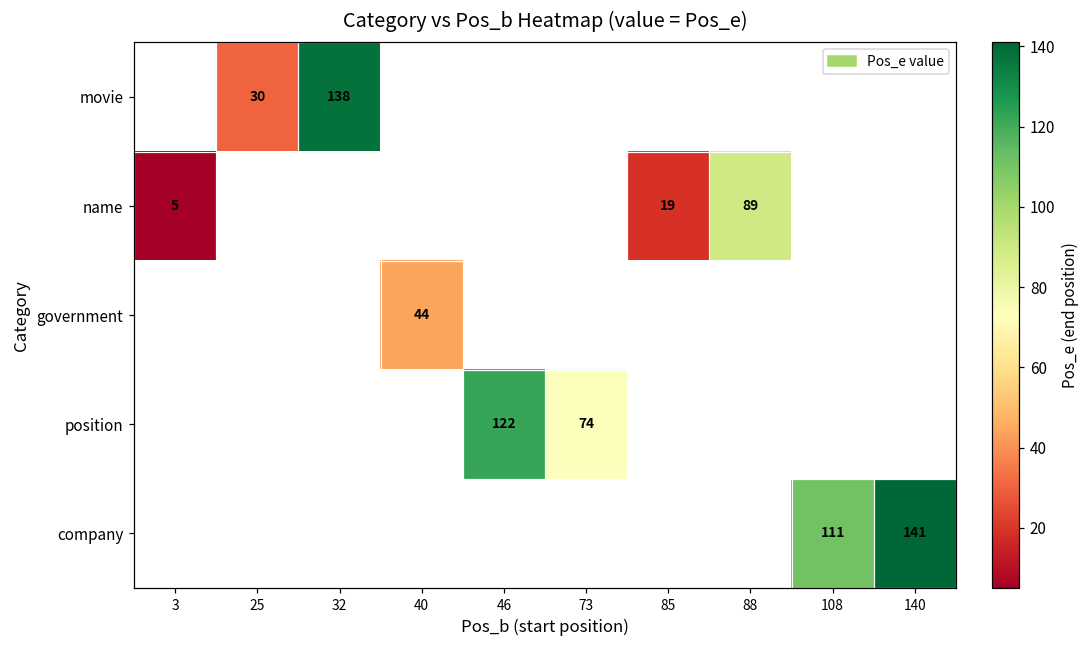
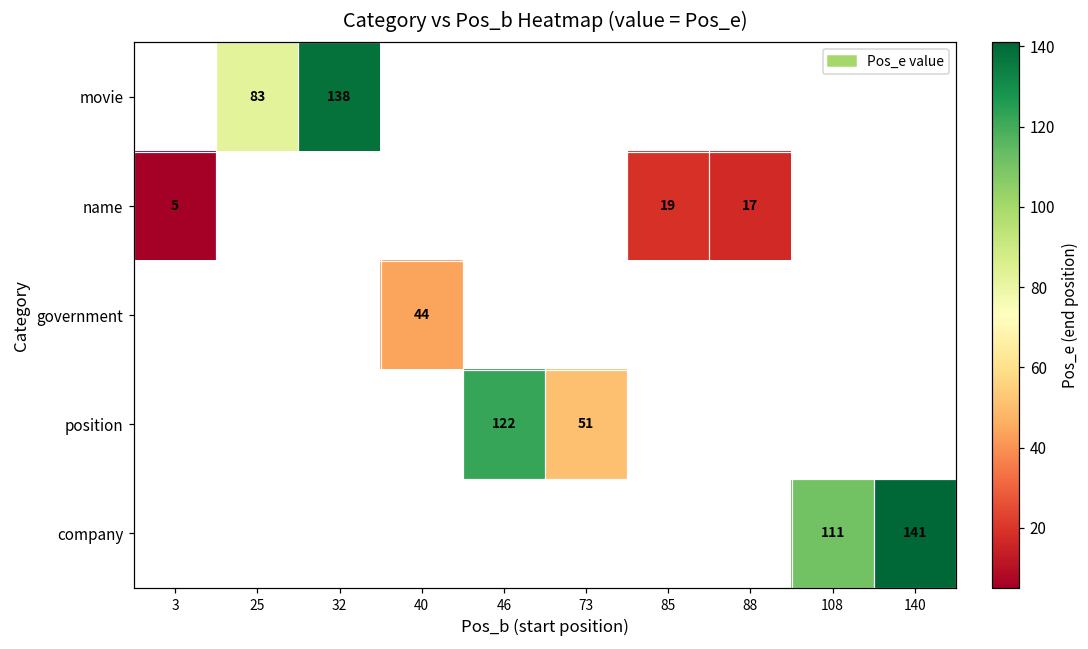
movie, 25: 30 -> 83
name, 88: 89 -> 17
position, 73: 74 -> 51
